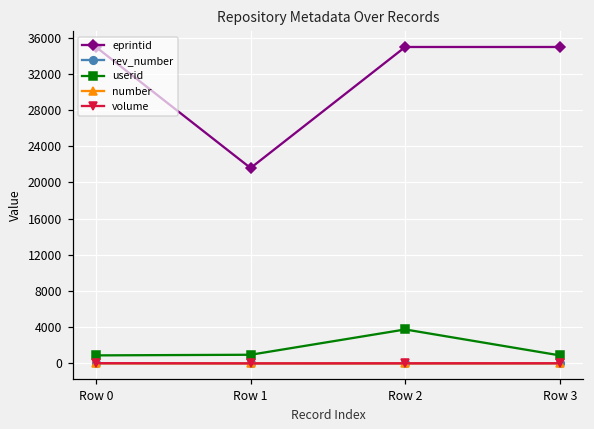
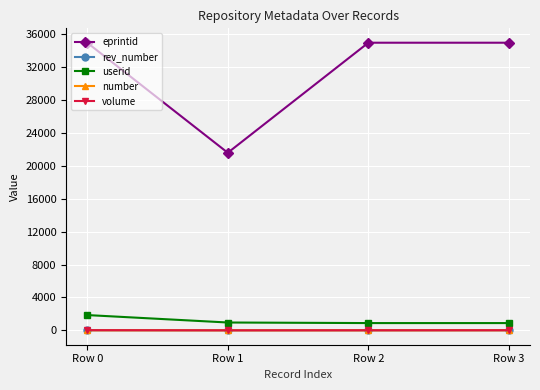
userid, Row 0: 1000 -> 2000
userid, Row 2: 4000 -> 1000
